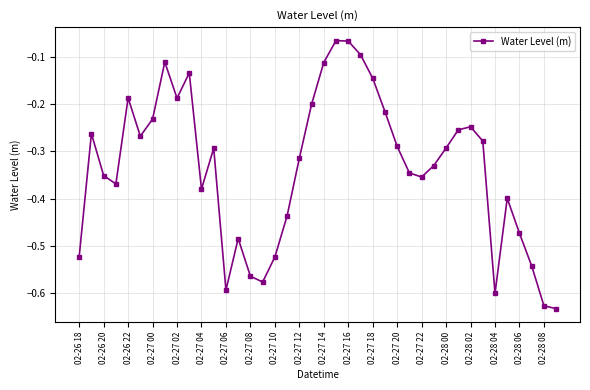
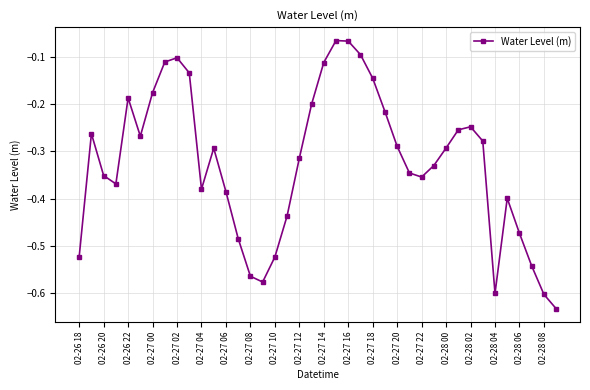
02-27 00: -0.23 -> -0.18
02-27 02: -0.19 -> -0.10
02-27 06: -0.59 -> -0.39
02-28 08: -0.63 -> -0.60
